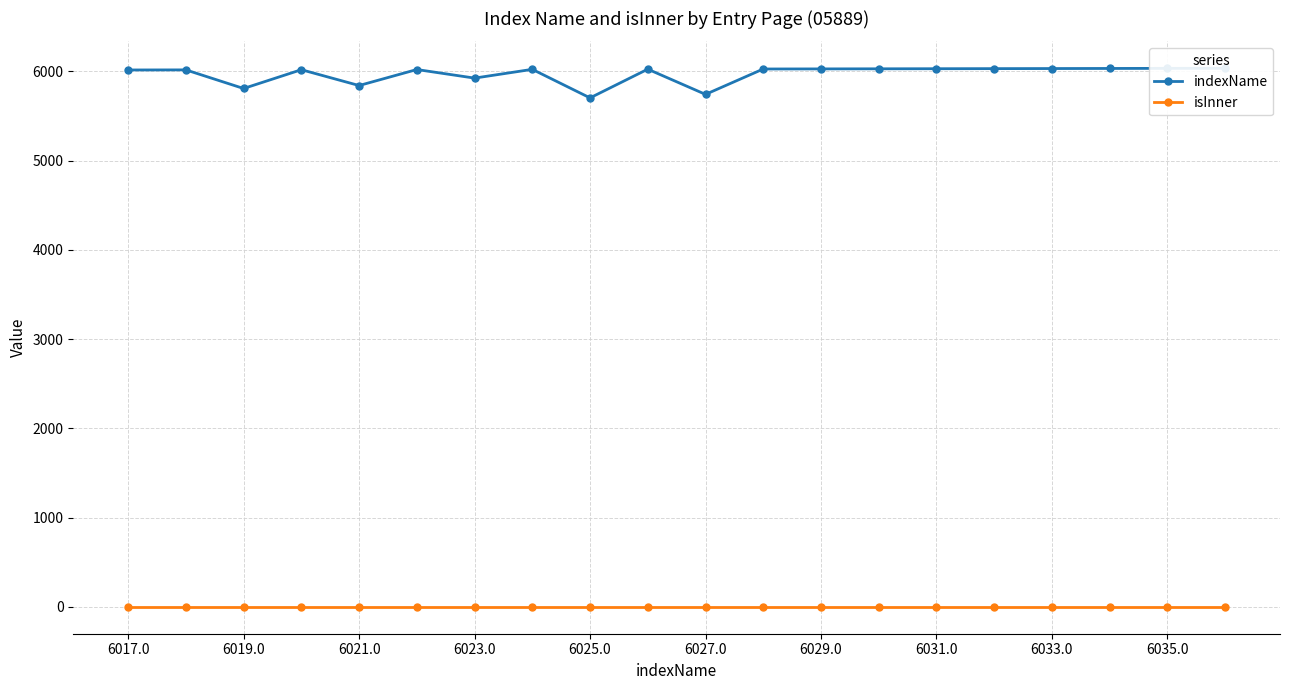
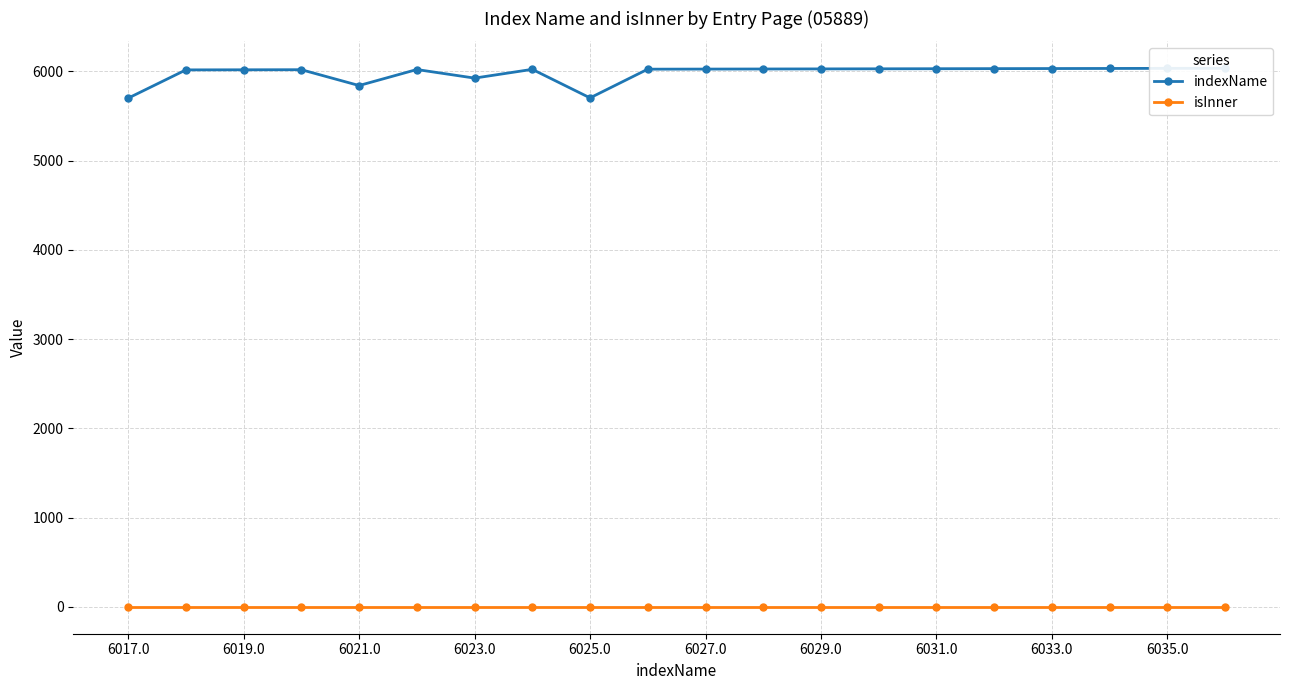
indexName, 6017.0: 6000 -> 5700
indexName, 6019.0: 5800 -> 6000
indexName, 6027.0: 5700 -> 6000
